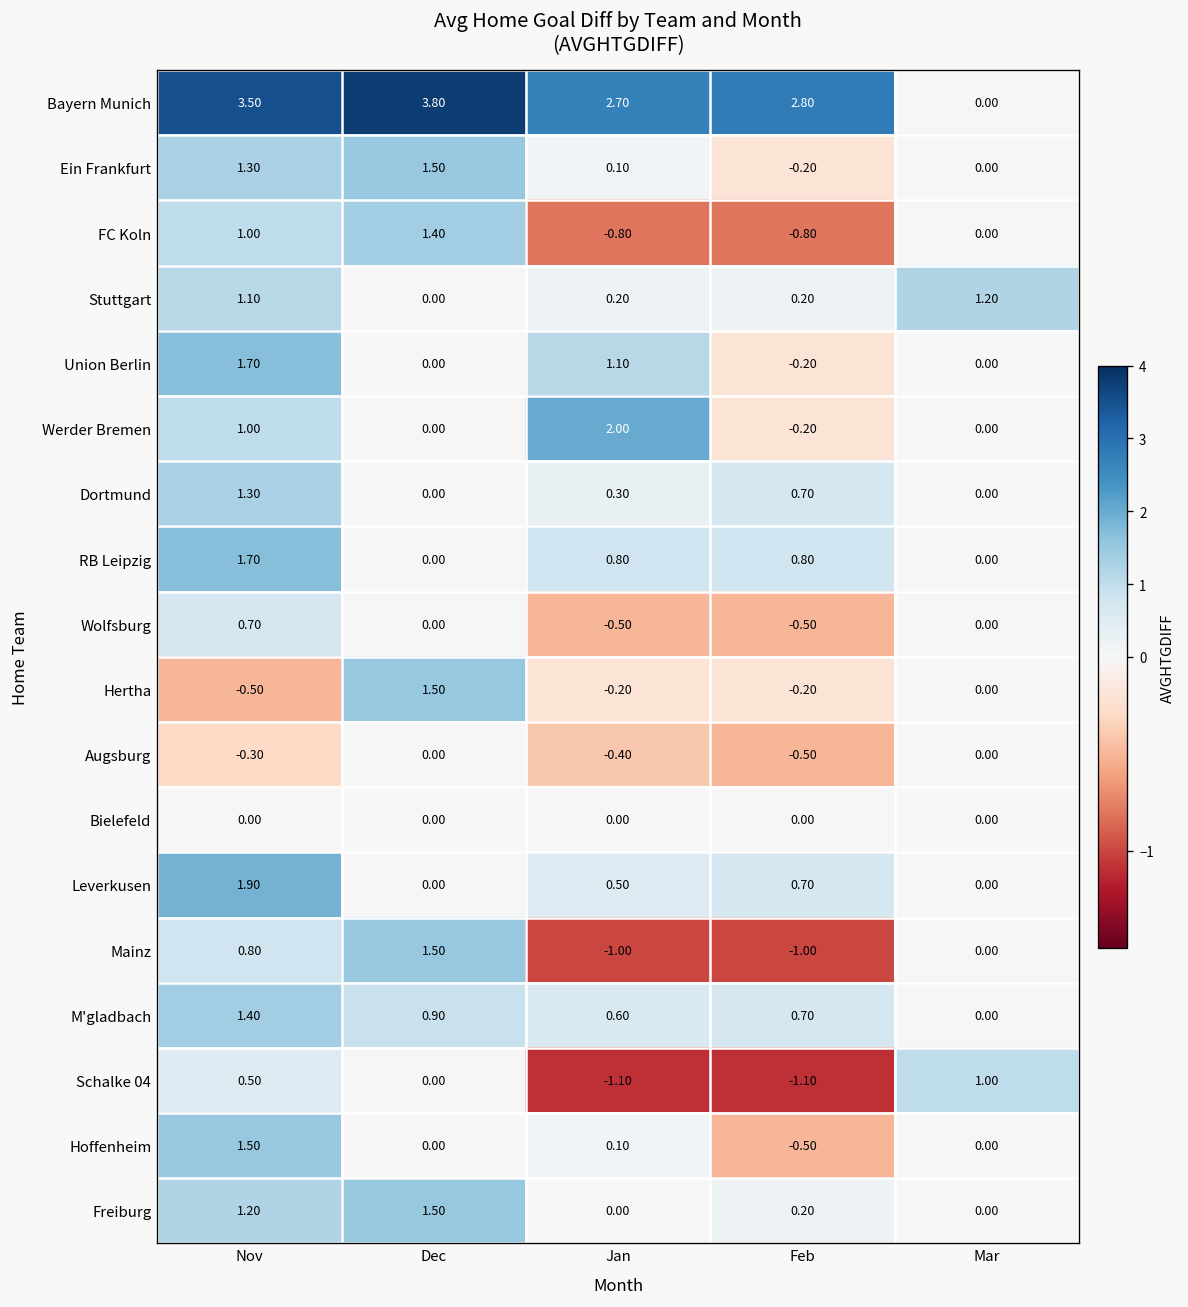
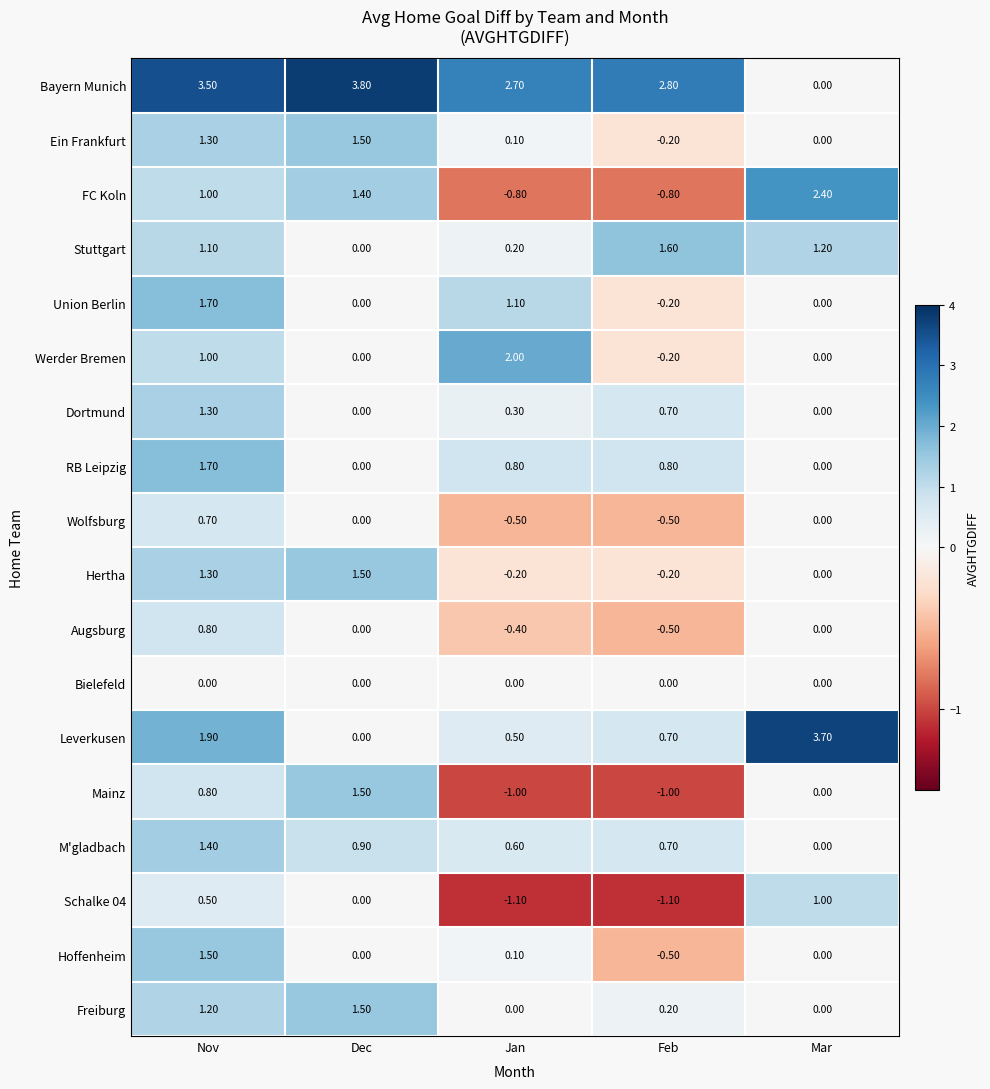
FC Koln, Mar: 0.00 -> 2.40
Stuttgart, Feb: 0.20 -> 1.60
Hertha, Nov: -0.50 -> 1.30
Augsburg, Nov: -0.30 -> 0.80
Leverkusen, Mar: 0.00 -> 3.70
